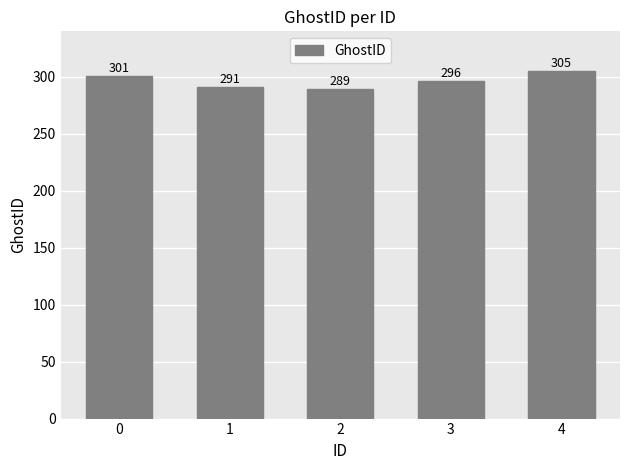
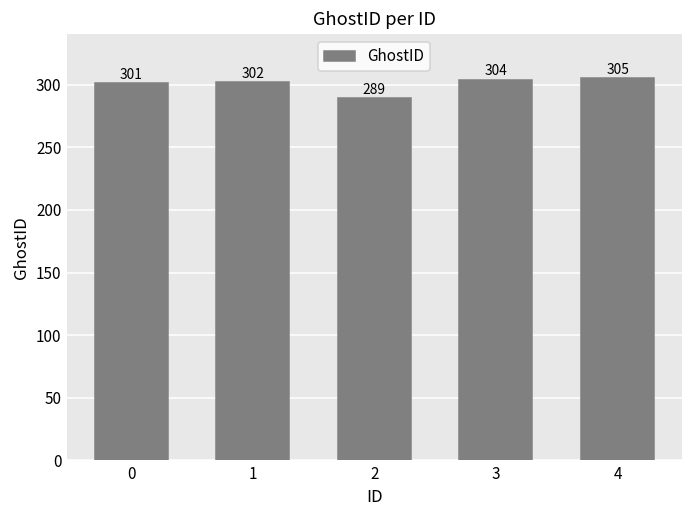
1: 291 -> 302
3: 296 -> 304
